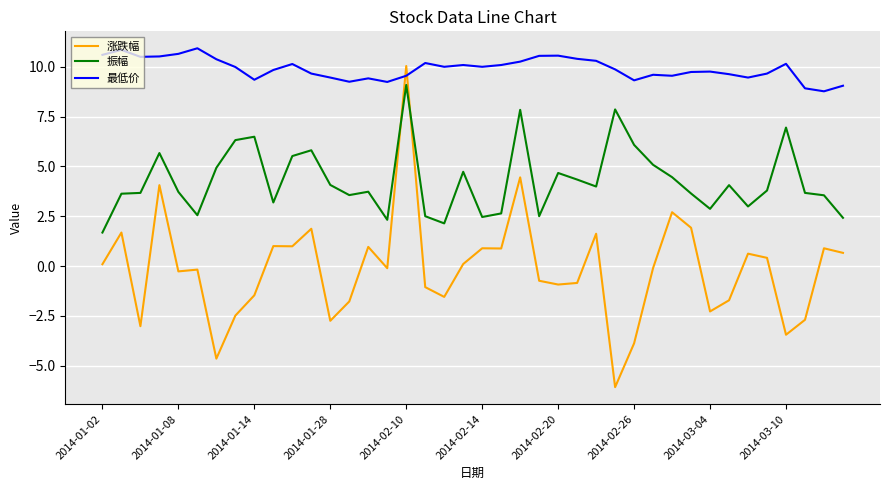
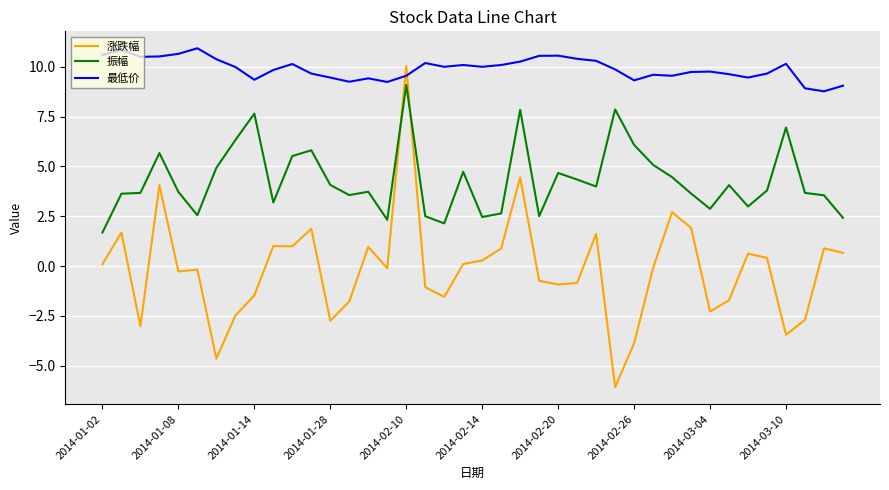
振幅, 2014-01-14: 6.5 -> 7.7
涨跌幅, 2014-02-14: 0.9 -> 0.3
